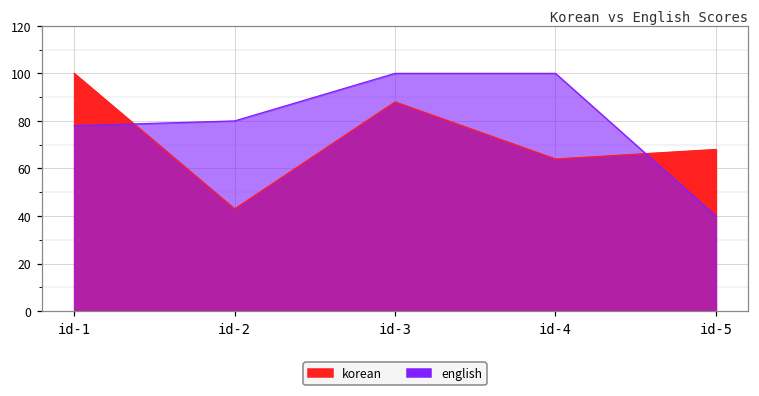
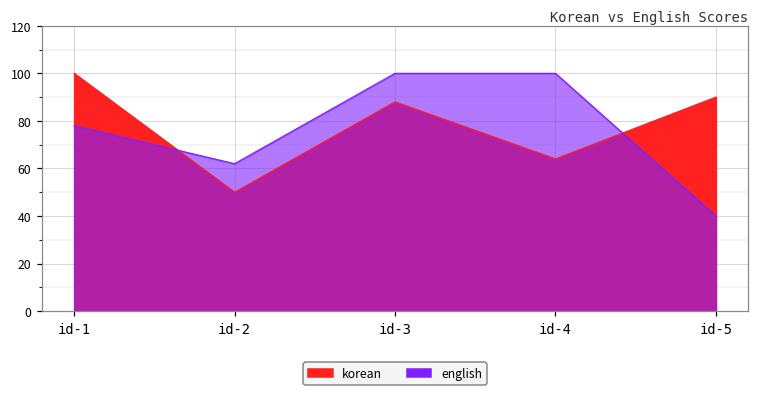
korean, id-2: 43 -> 50
english, id-2: 80 -> 62
korean, id-5: 68 -> 90
